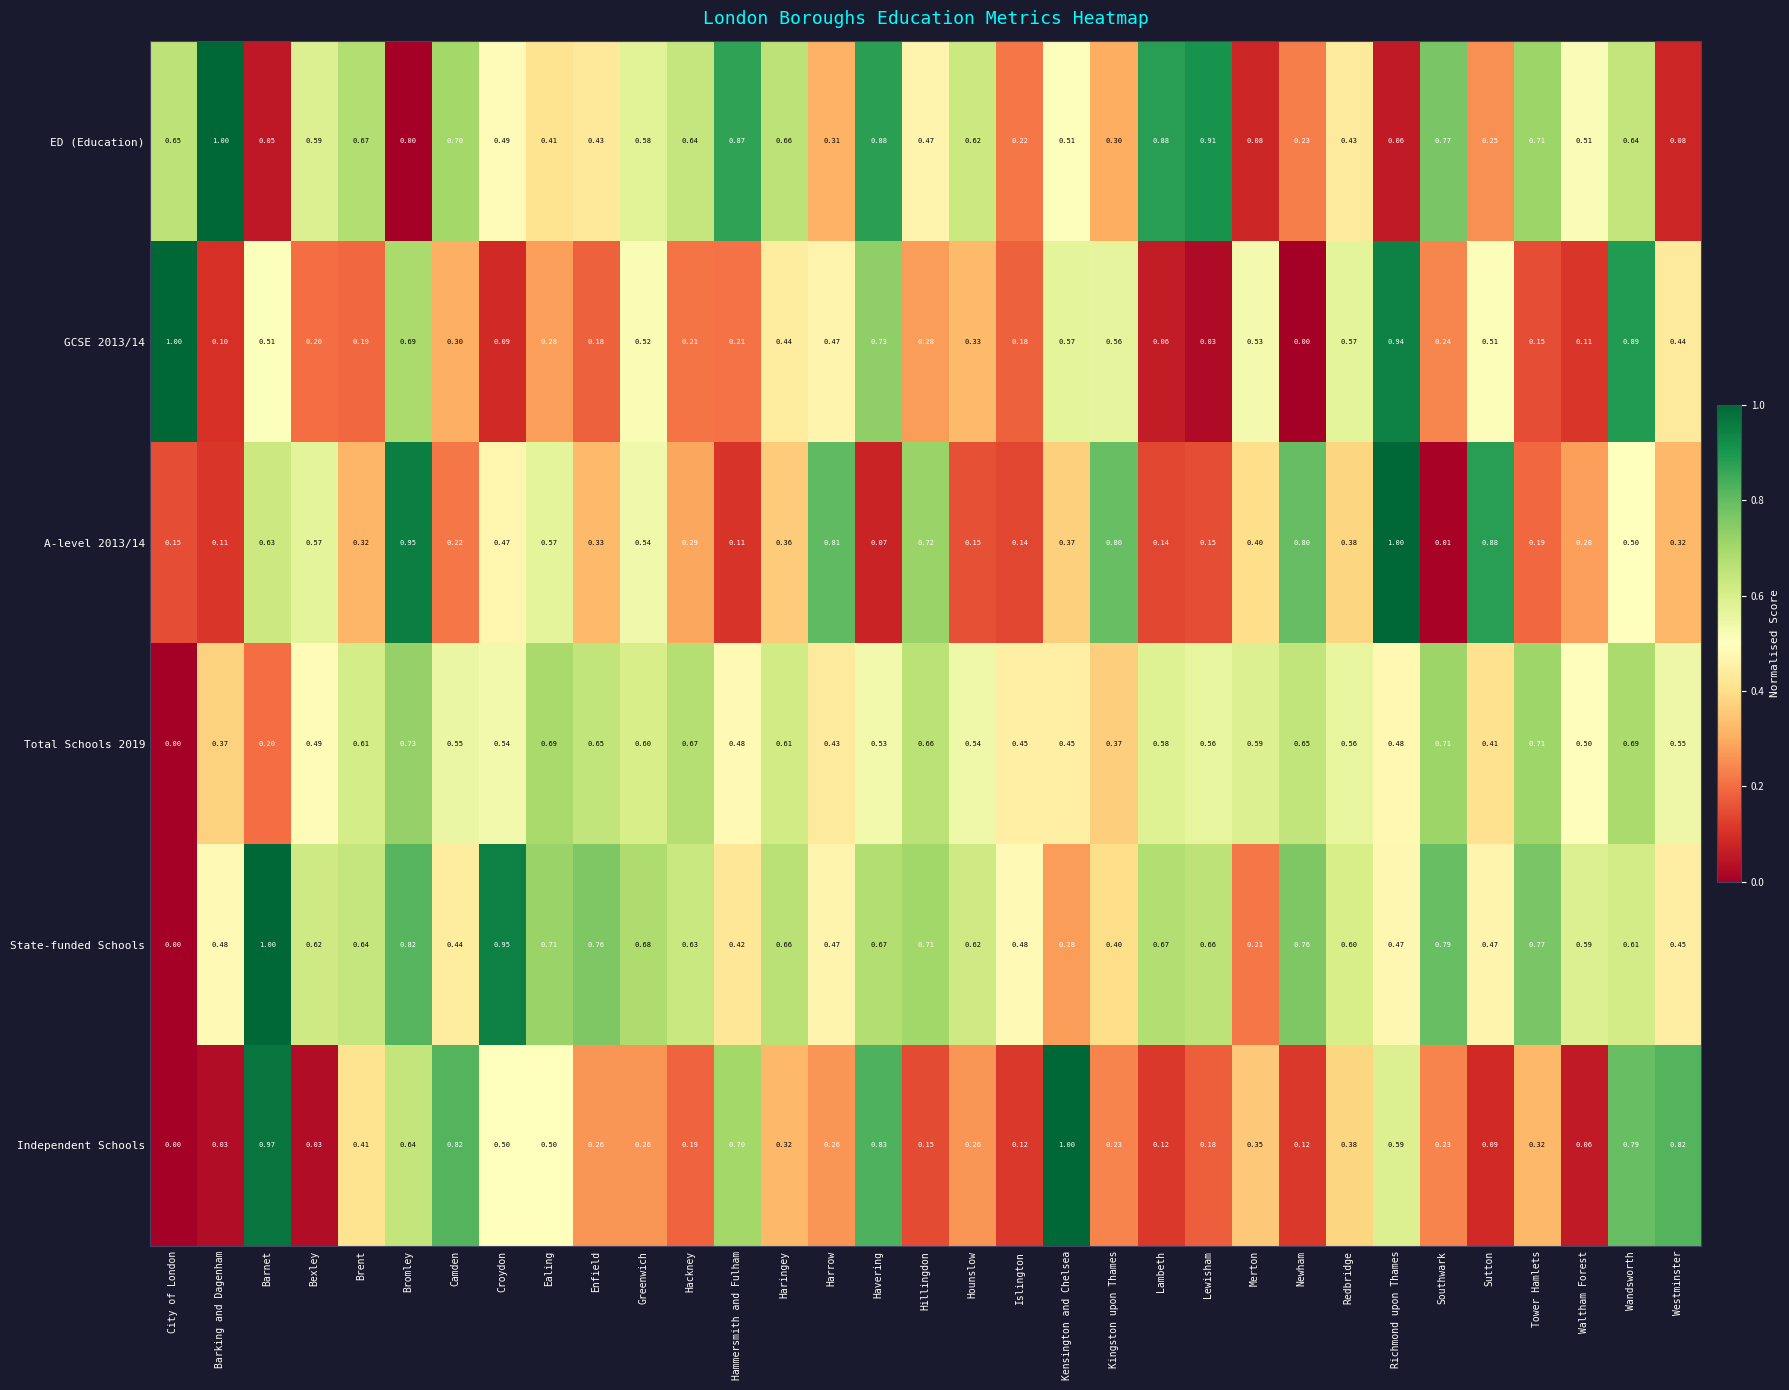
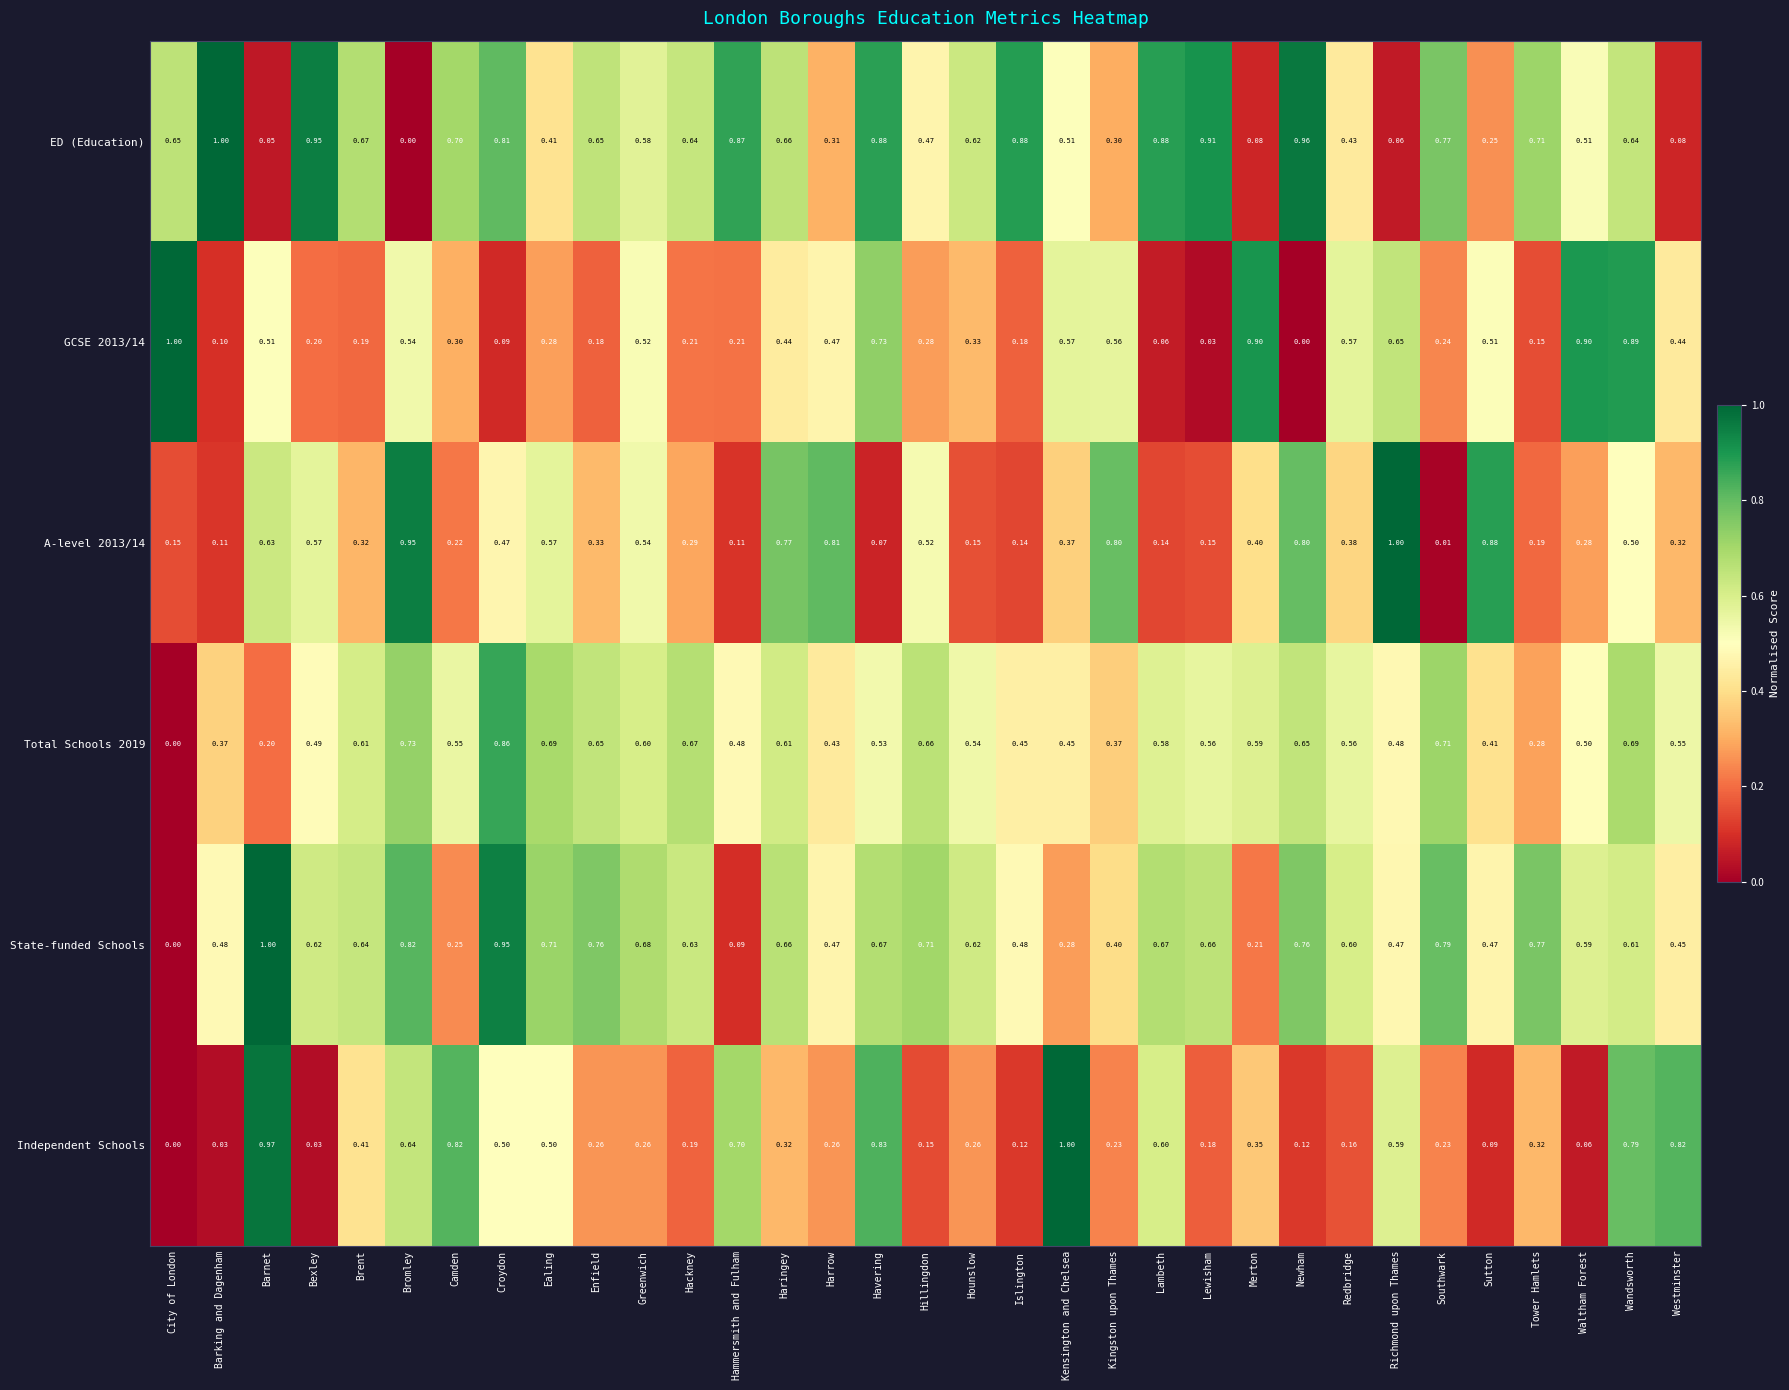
ED (Education), Bexley: 0.59 -> 0.95
ED (Education), Croydon: 0.49 -> 0.81
ED (Education), Enfield: 0.43 -> 0.65
ED (Education), Islington: 0.22 -> 0.88
ED (Education), Newham: 0.23 -> 0.96
GCSE 2013/14, Bromley: 0.69 -> 0.54
GCSE 2013/14, Merton: 0.53 -> 0.90
GCSE 2013/14, Richmond upon Thames: 0.94 -> 0.65
GCSE 2013/14, Waltham Forest: 0.11 -> 0.90
A-level 2013/14, Haringey: 0.36 -> 0.77
A-level 2013/14, Hillingdon: 0.72 -> 0.52
Total Schools 2019, Croydon: 0.54 -> 0.86
Total Schools 2019, Tower Hamlets: 0.71 -> 0.28
State-funded Schools, Camden: 0.44 -> 0.25
State-funded Schools, Hammersmith and Fulham: 0.42 -> 0.09
Independent Schools, Lambeth: 0.12 -> 0.60
Independent Schools, Redbridge: 0.38 -> 0.16
